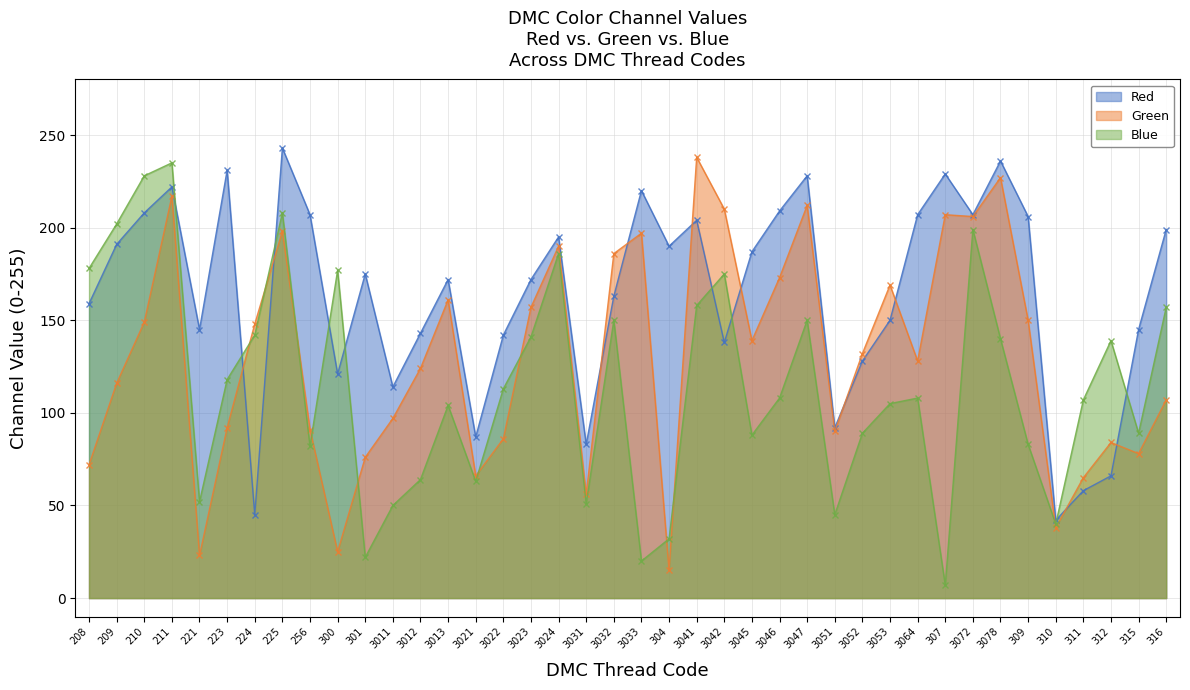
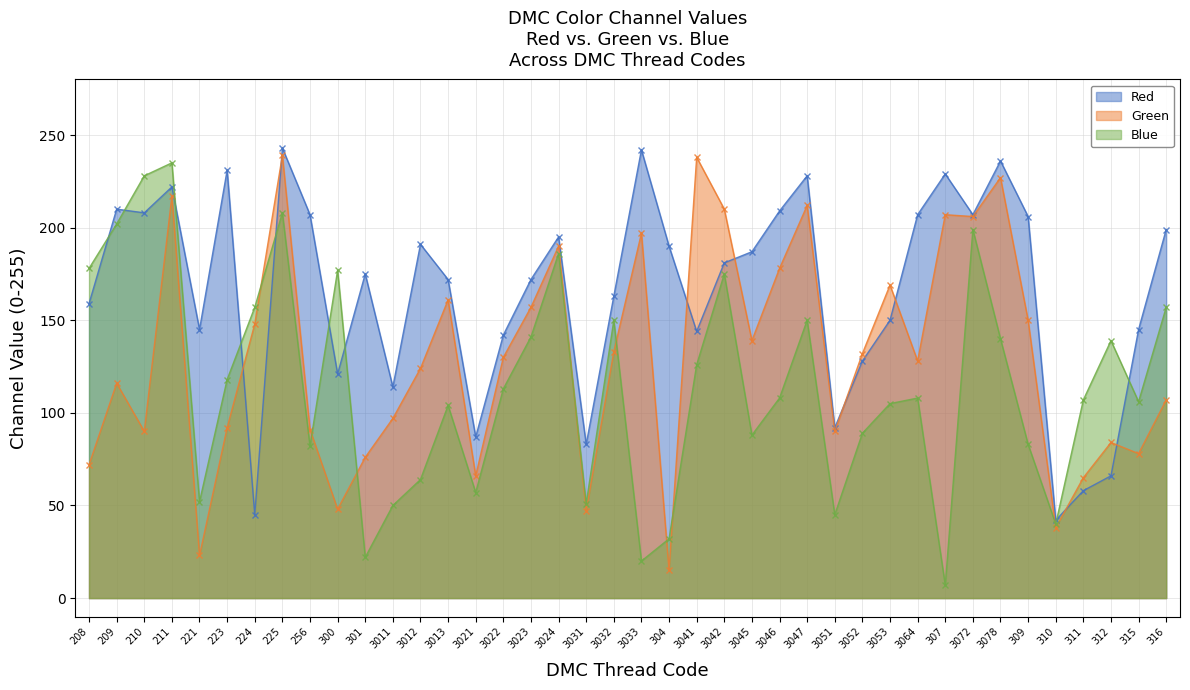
Red, 209: 191 -> 210
Green, 210: 149 -> 90
Blue, 224: 142 -> 157
Green, 225: 198 -> 239
Green, 300: 25 -> 48
Red, 3012: 143 -> 191
Blue, 3021: 63 -> 57
Green, 3022: 86 -> 130
Green, 3031: 56 -> 47
Green, 3032: 186 -> 133
Red, 3033: 220 -> 242
Red, 3041: 204 -> 144
Blue, 3041: 158 -> 126
Red, 3042: 138 -> 181
Green, 3046: 173 -> 178
Blue, 315: 89 -> 106
